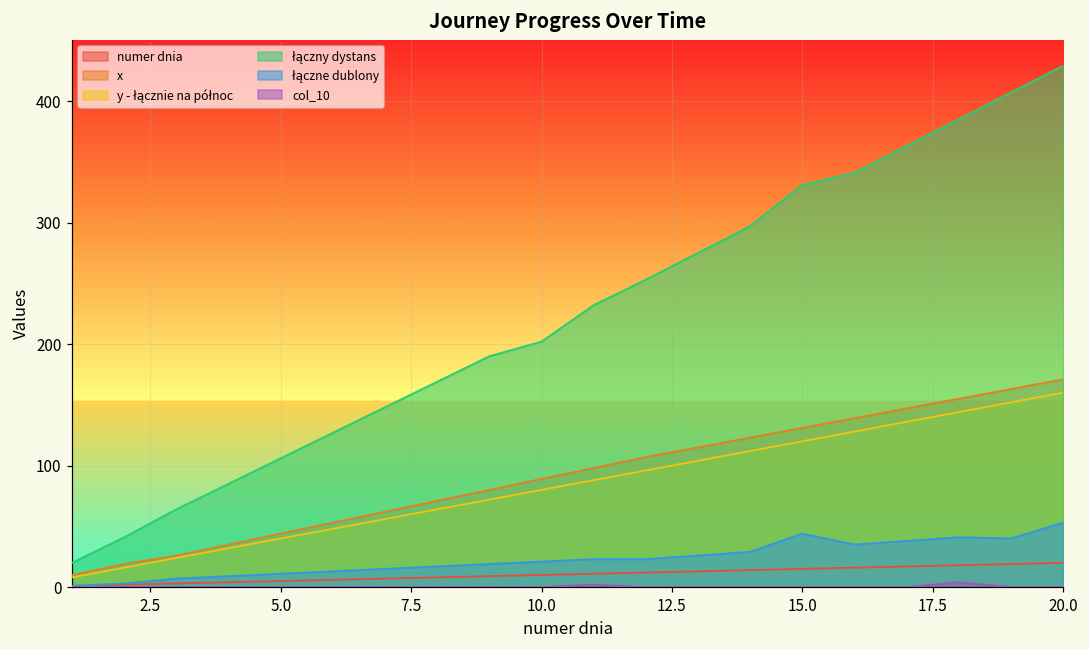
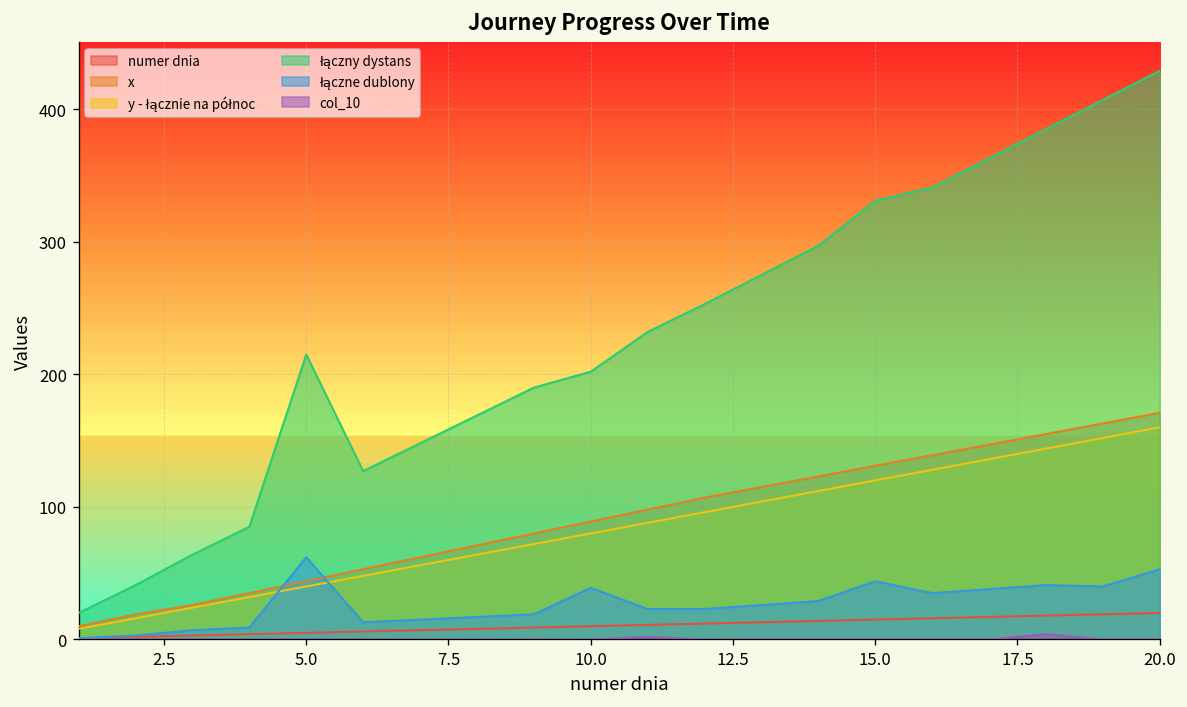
łączny dystans, 5.0: 106 -> 215
łączne dublony, 5.0: 11 -> 62
łączne dublony, 10.0: 21 -> 39
